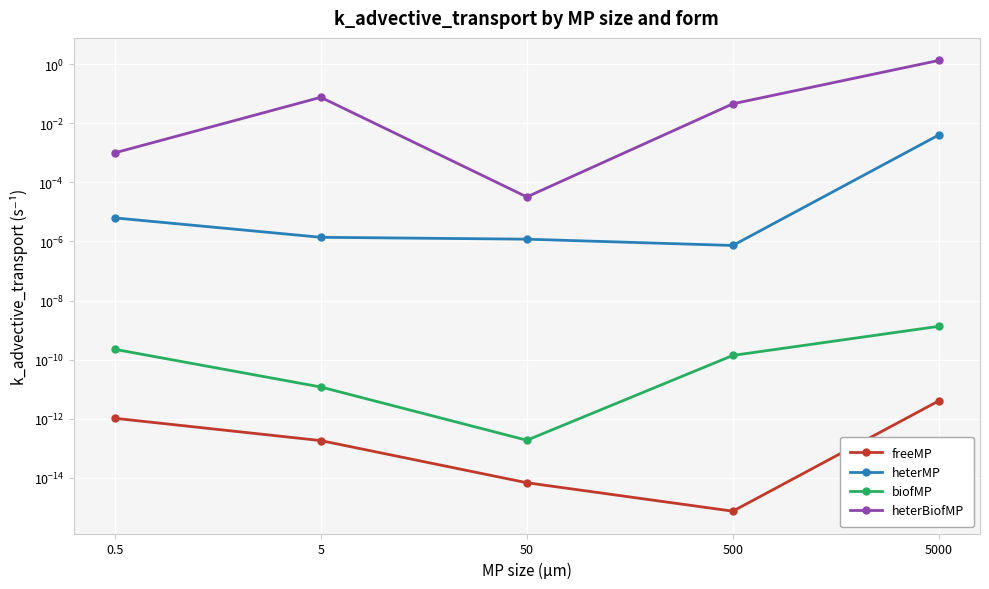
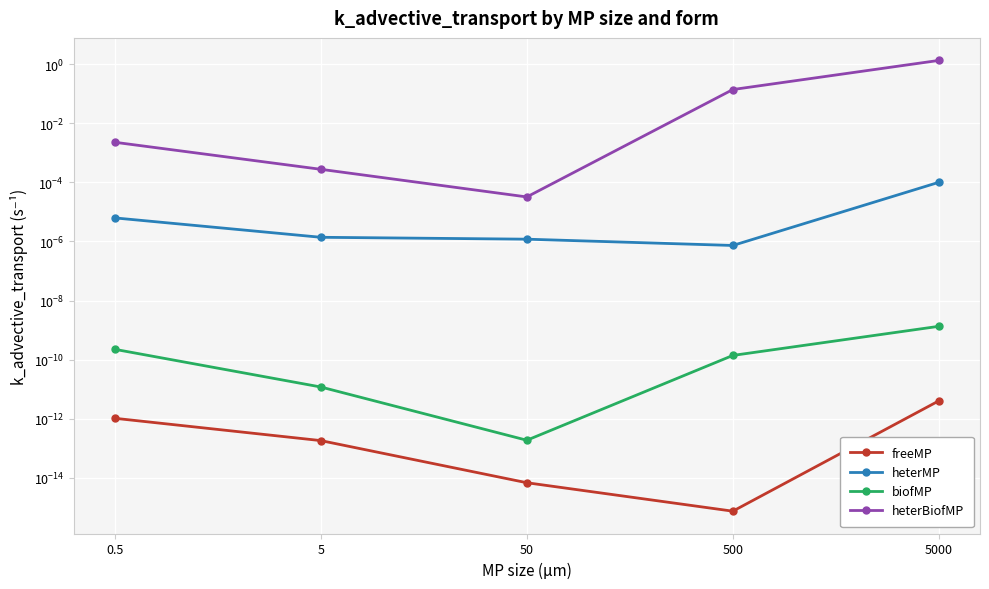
heterBiofMP, 0.5: 0.0010 -> 0.002
heterBiofMP, 5: 0.08 -> 0.0003
heterBiofMP, 500: 0.05 -> 0.1
heterMP, 5000: 0.004 -> 0.00010
